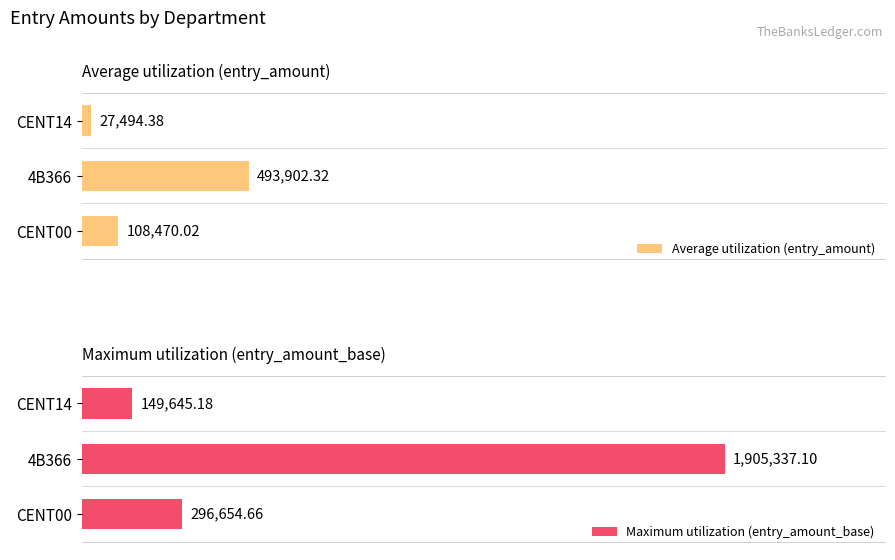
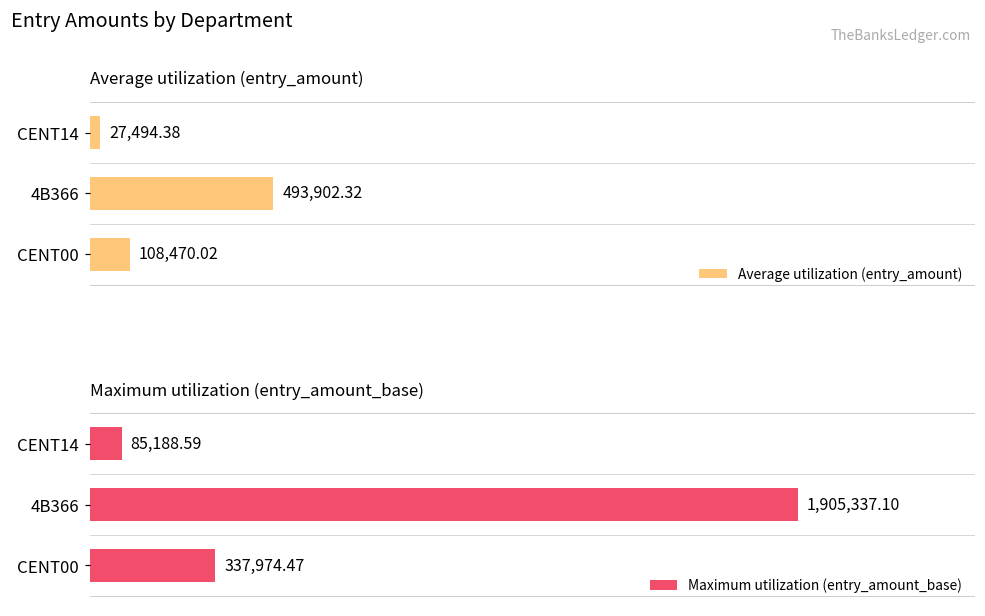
Maximum utilization (entry_amount_base), CENT14: 149,645.18 -> 85,188.59
Maximum utilization (entry_amount_base), CENT00: 296,654.66 -> 337,974.47
